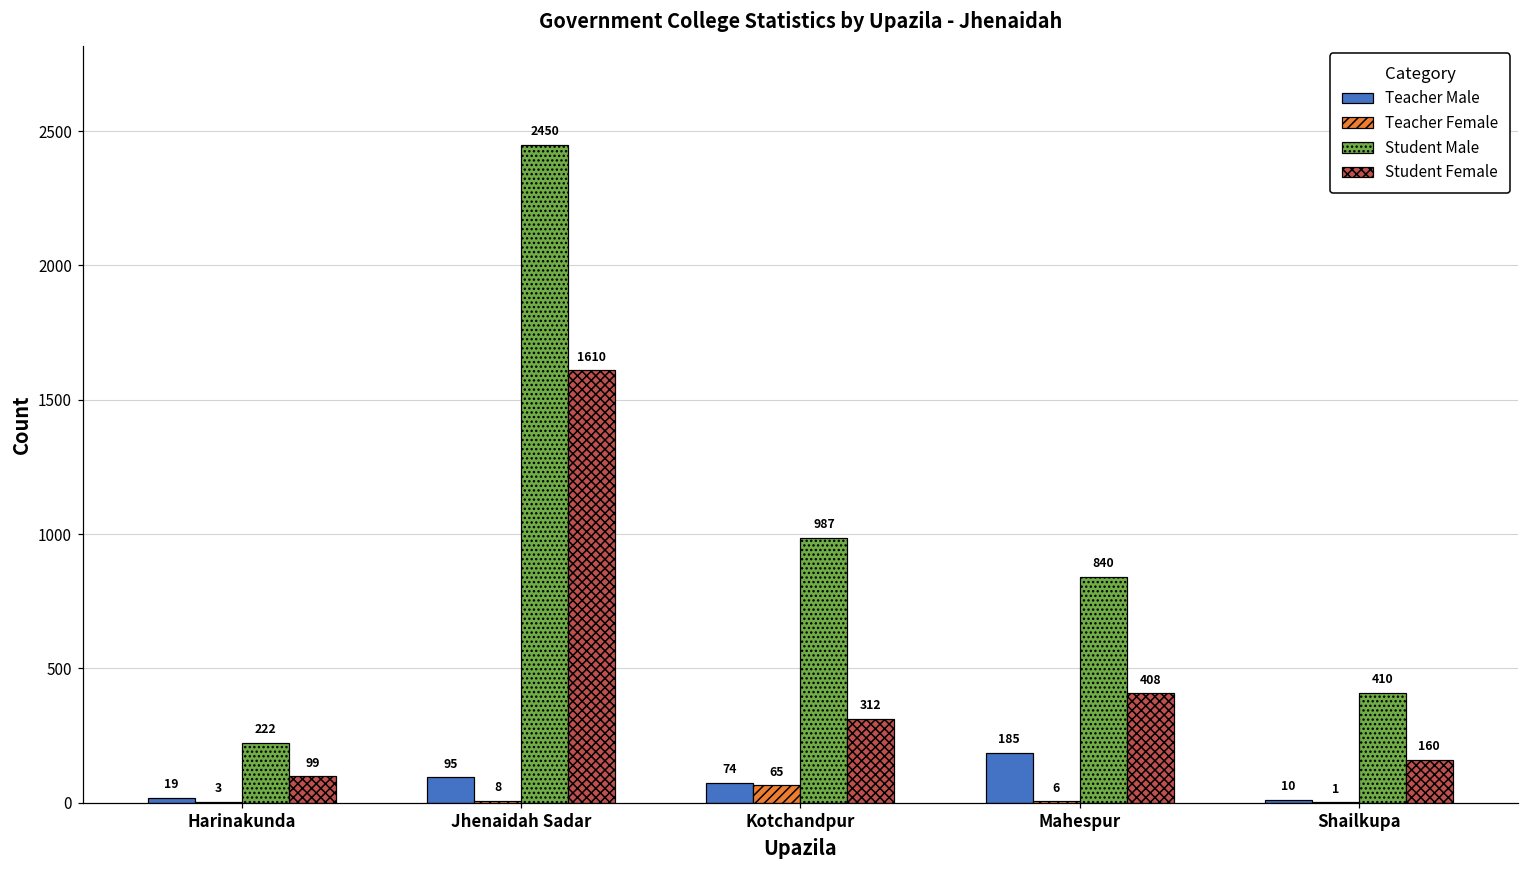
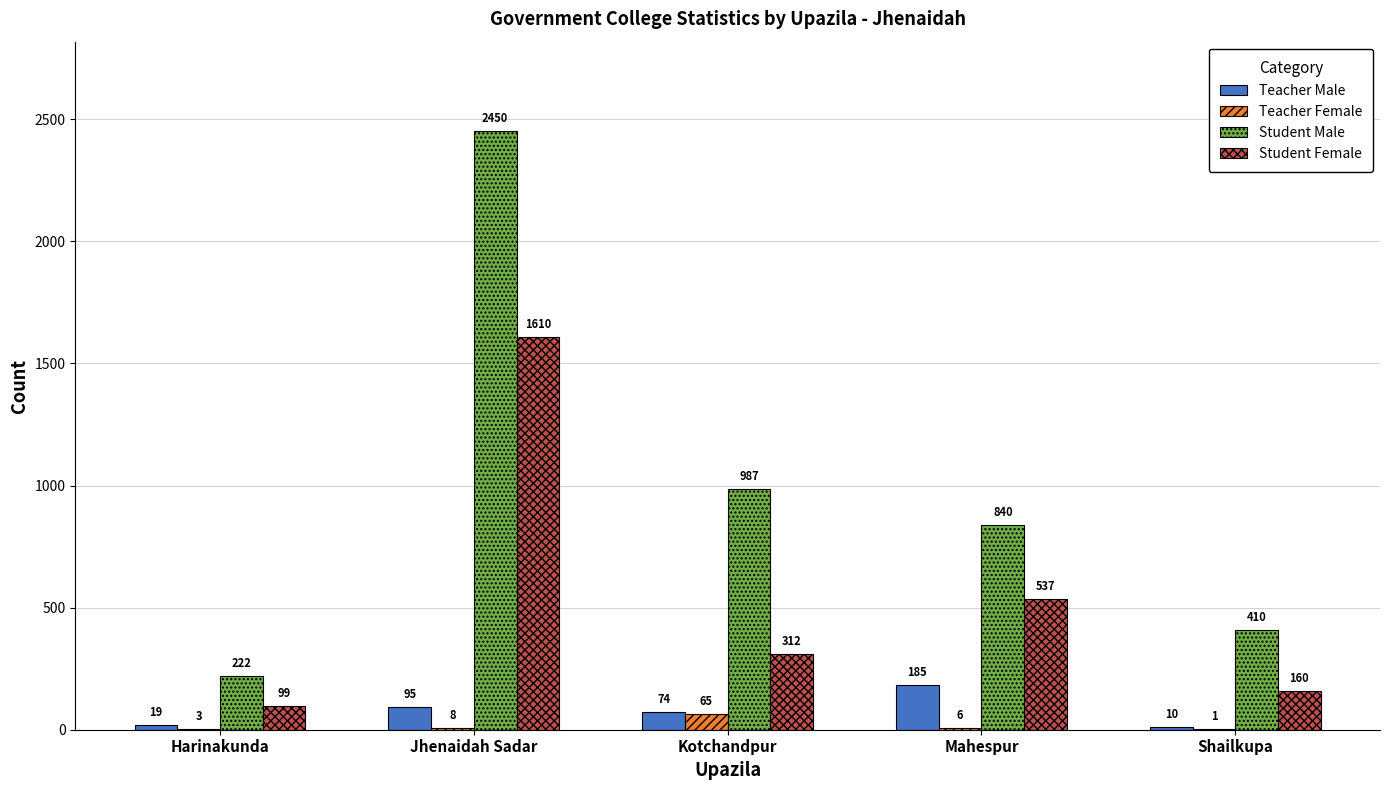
Student Female, Mahespur: 408 -> 537
